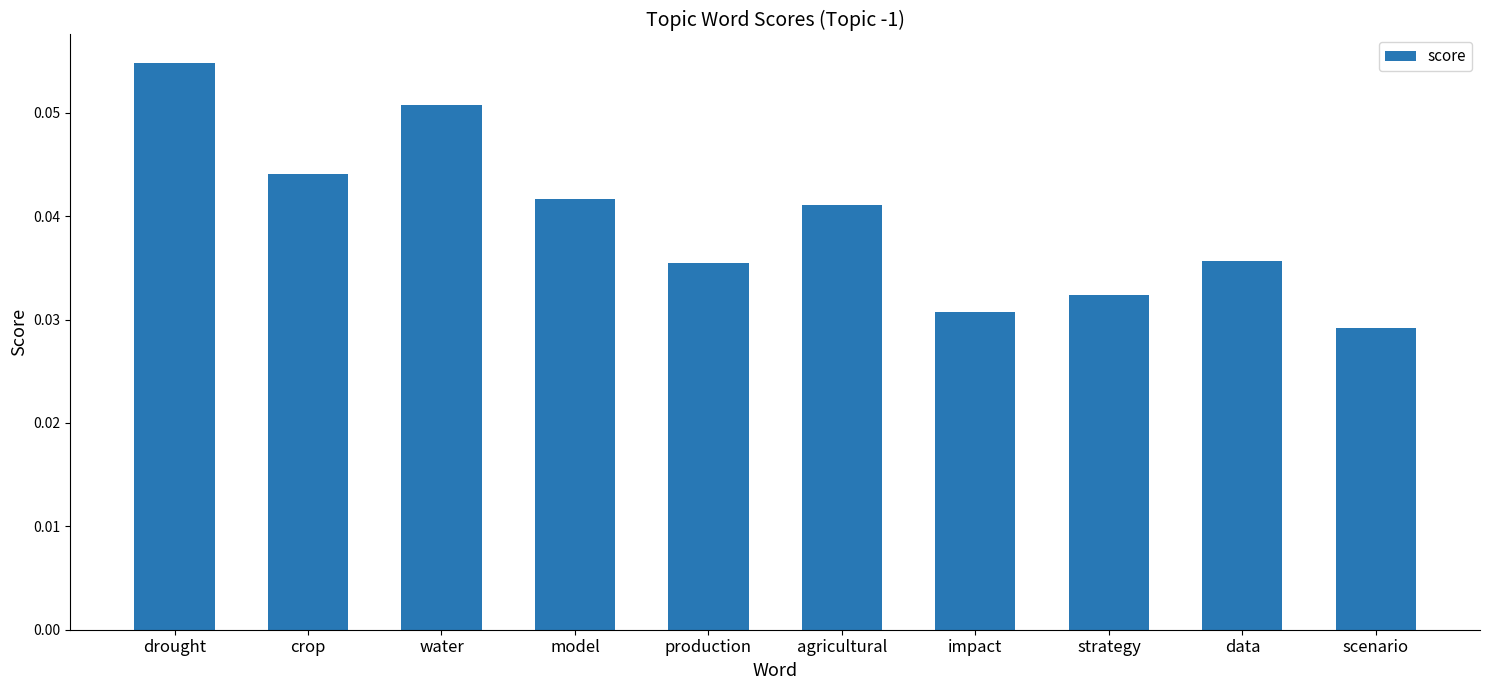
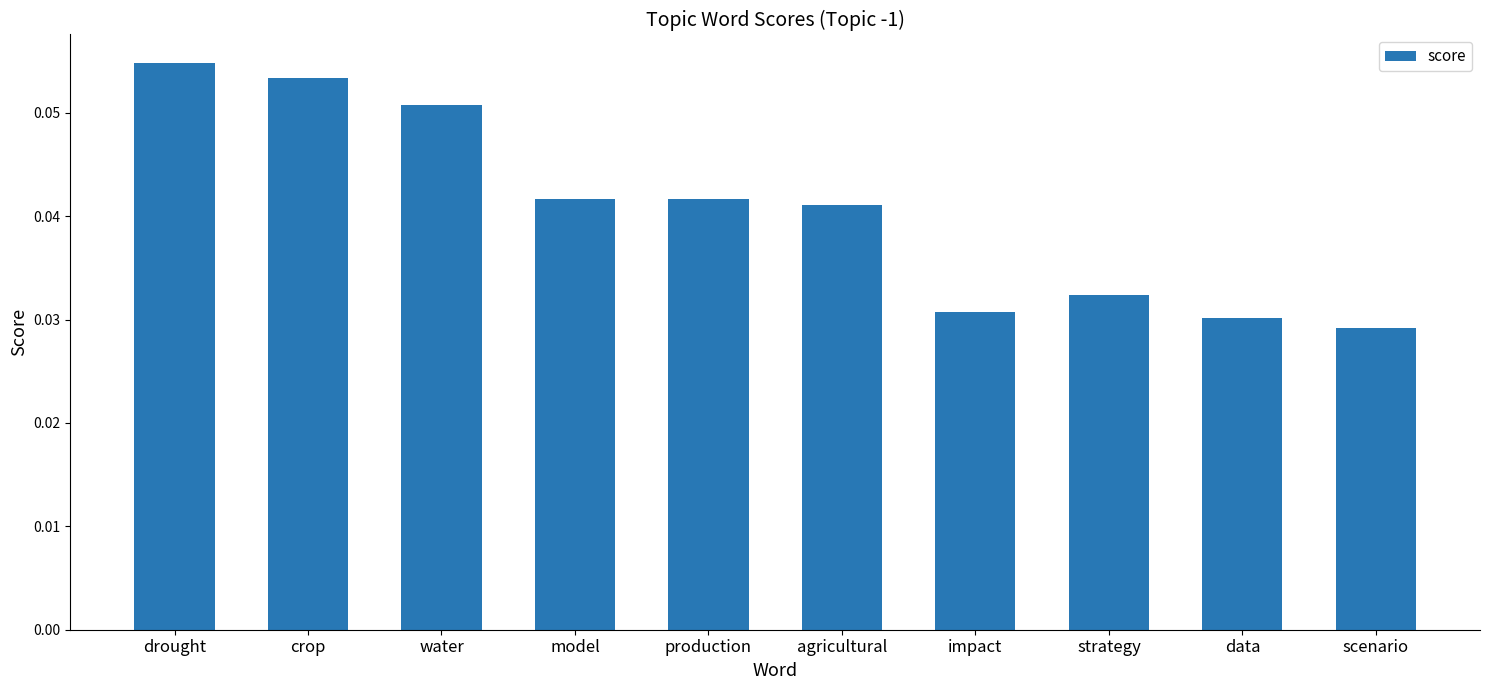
crop: 0.0441 -> 0.0533
production: 0.0355 -> 0.0417
data: 0.0357 -> 0.0301
